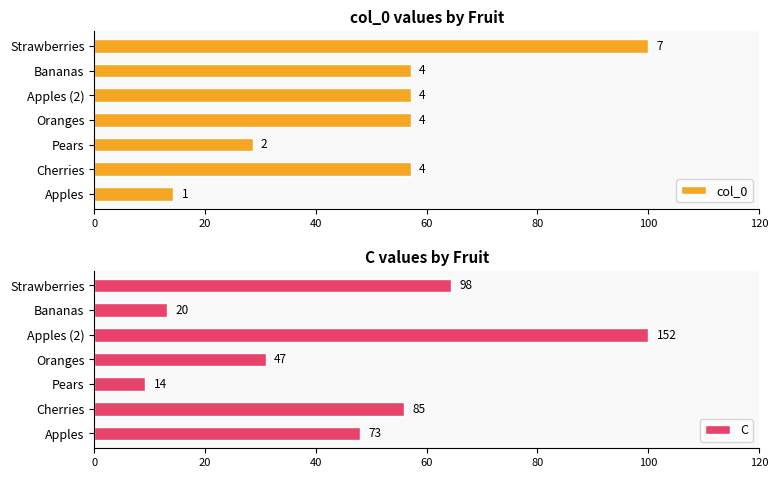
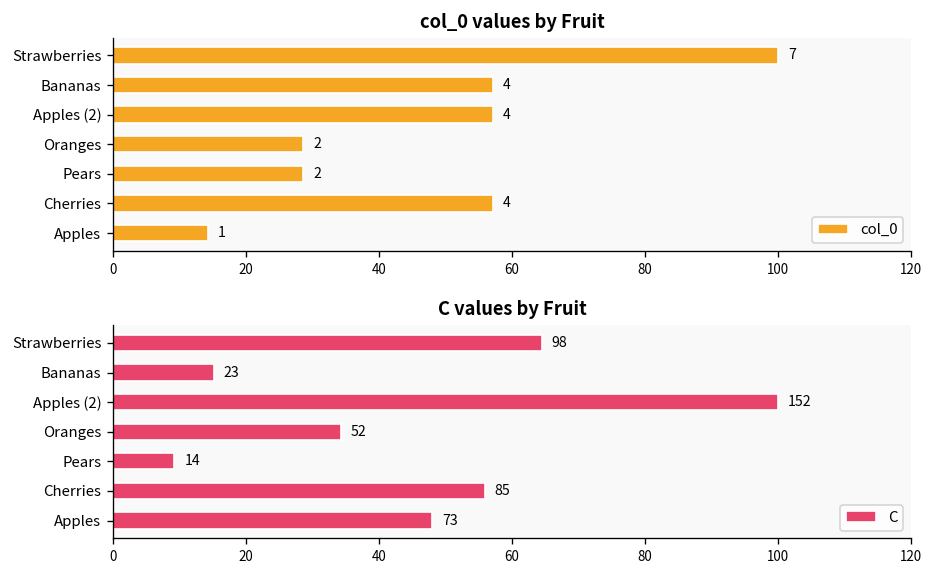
col_0 values by Fruit, Oranges: 4 -> 2
C values by Fruit, Bananas: 20 -> 23
C values by Fruit, Oranges: 47 -> 52
